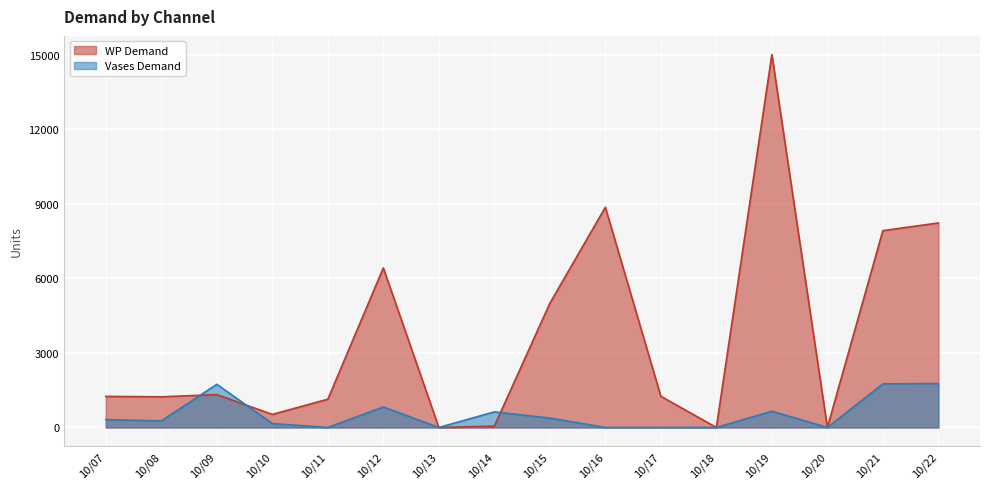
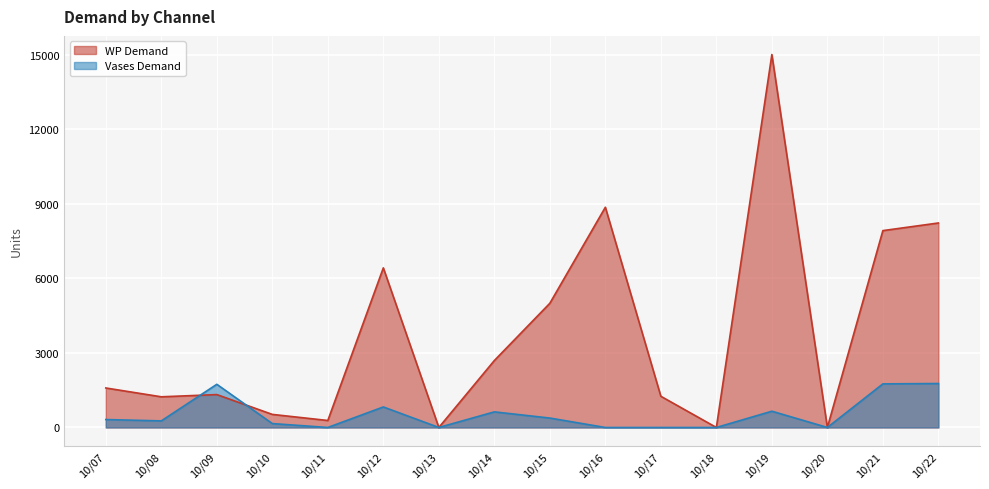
WP Demand, 10/07: 1300 -> 1600
WP Demand, 10/11: 1100 -> 300
WP Demand, 10/14: 100 -> 2700
